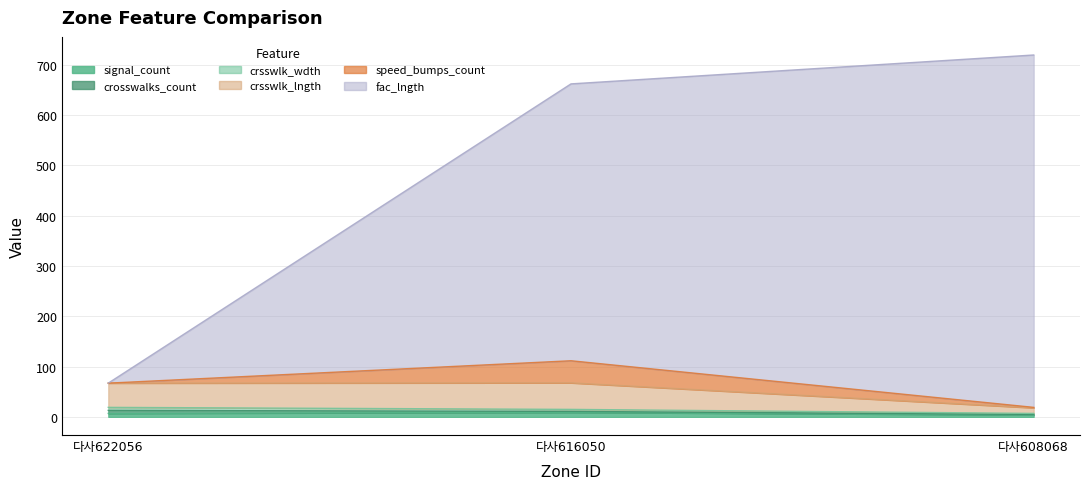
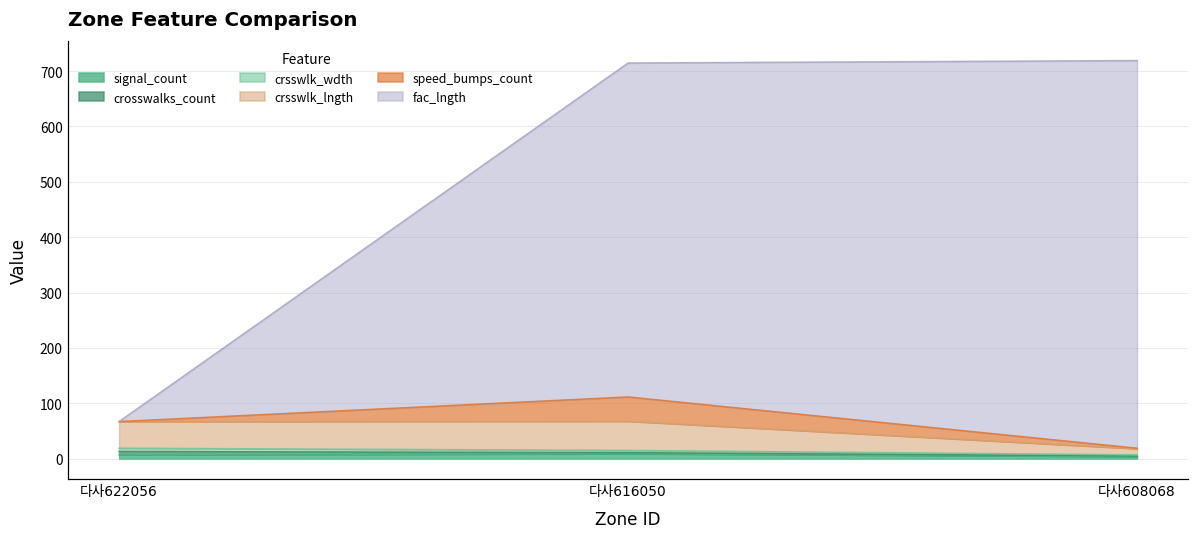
fac_lngth, 다사616050: 550 -> 600
